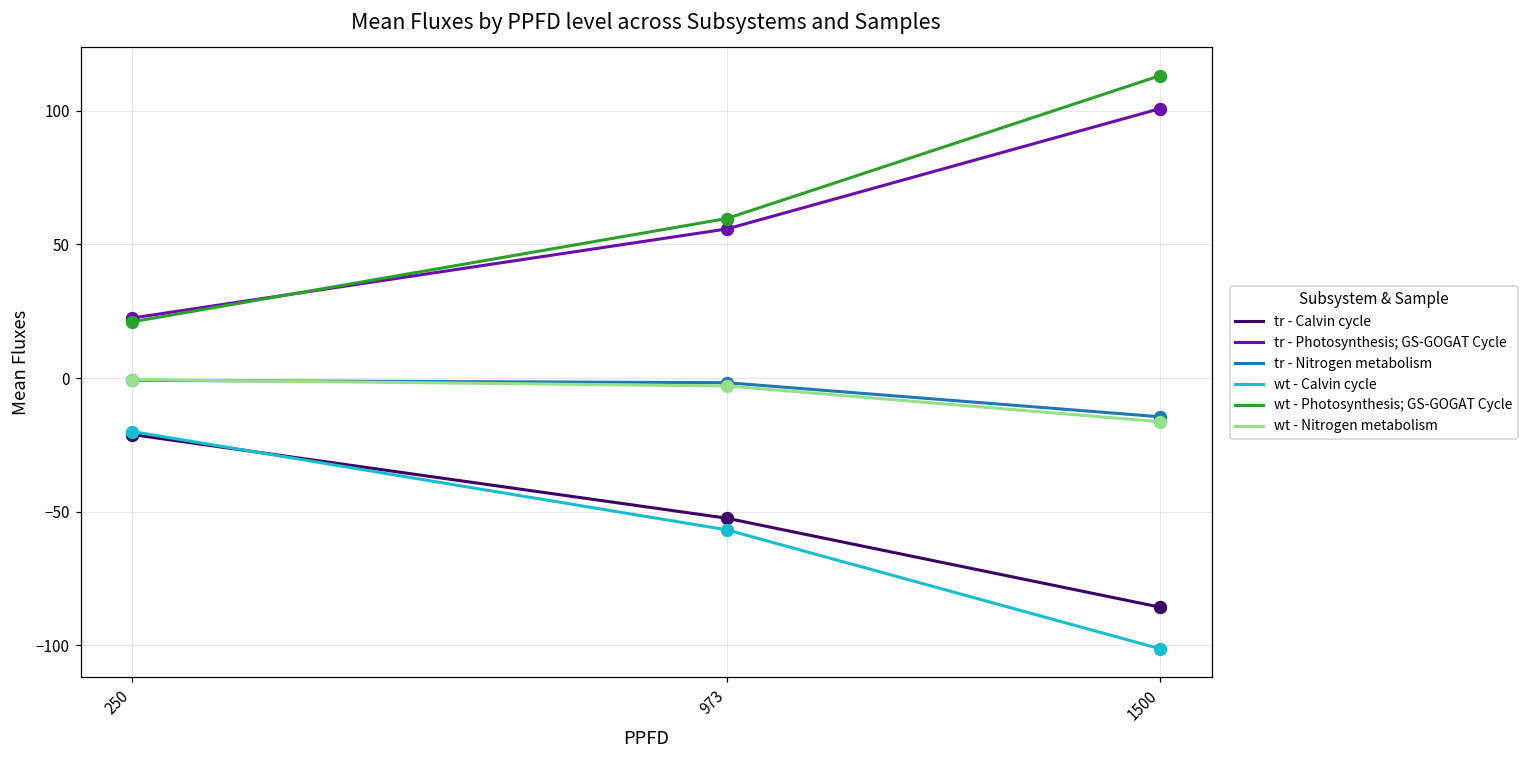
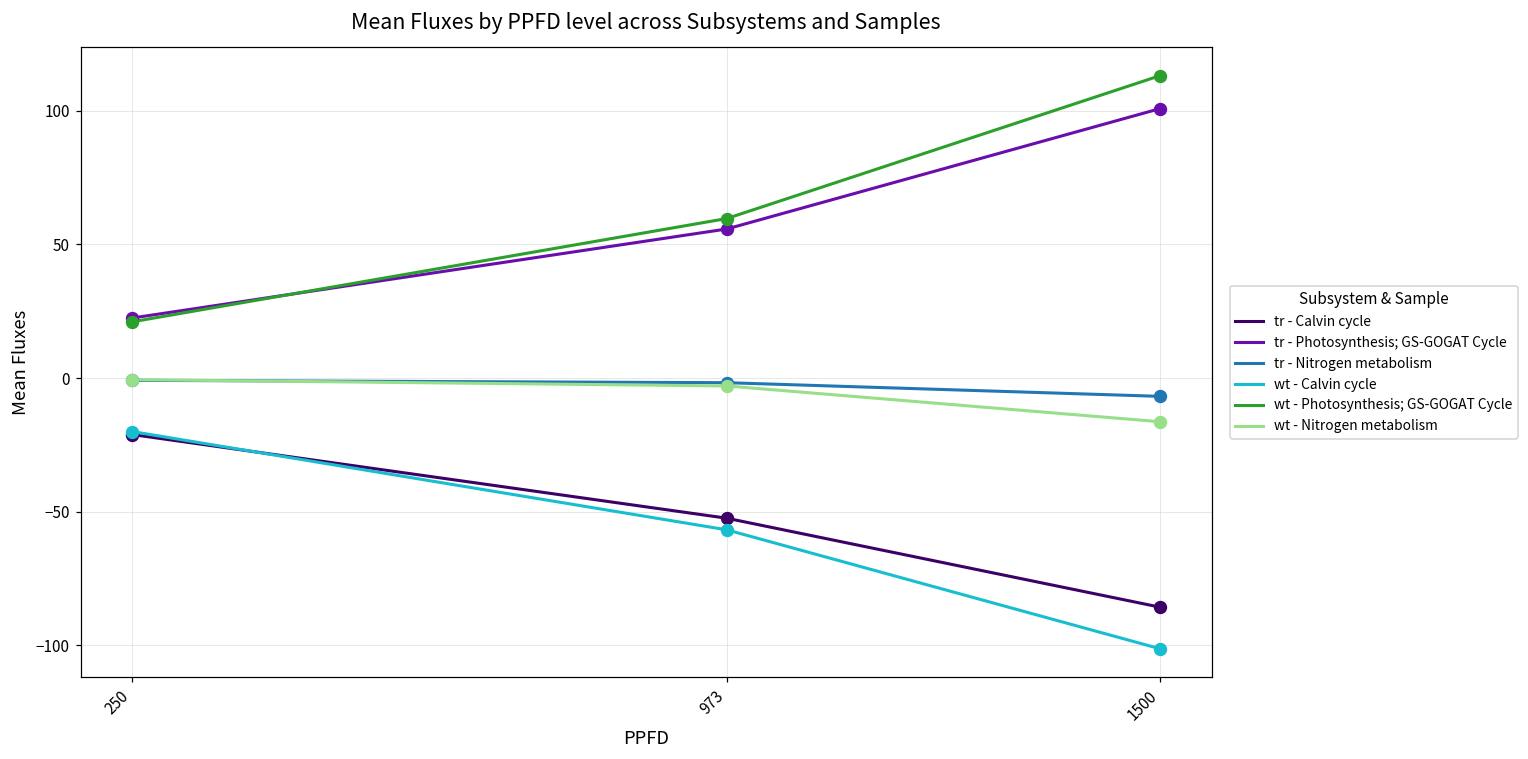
tr - Nitrogen metabolism, 1500: -14 -> -7
